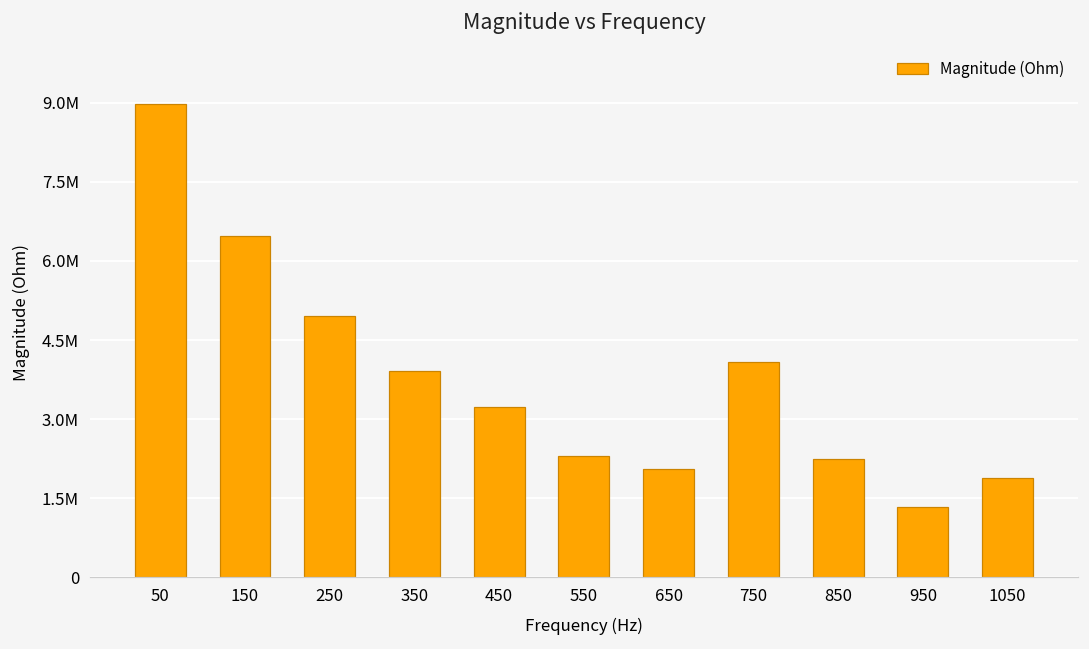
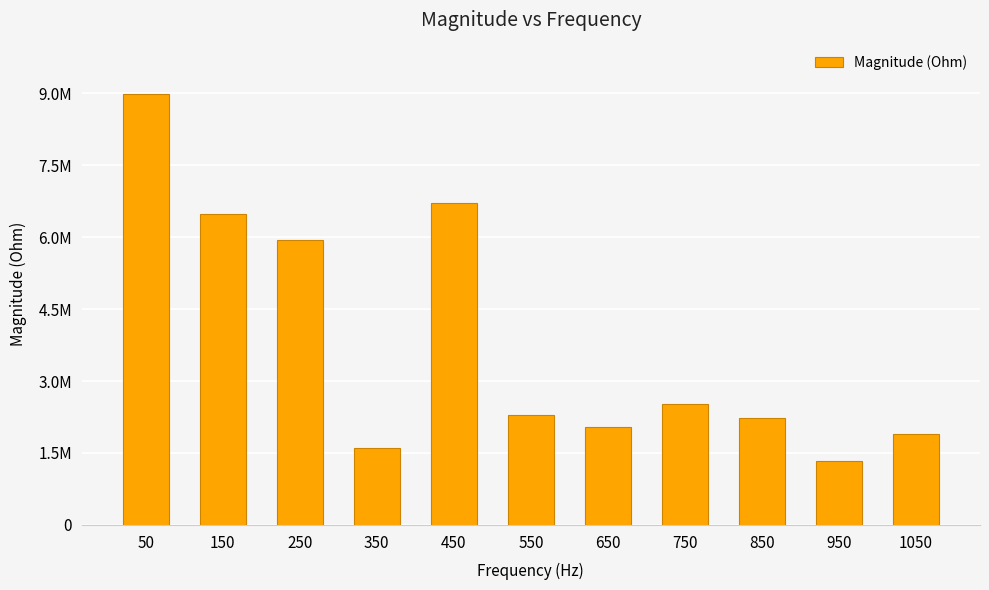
250: 5000000 -> 5900000
350: 3900000 -> 1600000
450: 3200000 -> 6700000
750: 4100000 -> 2500000
